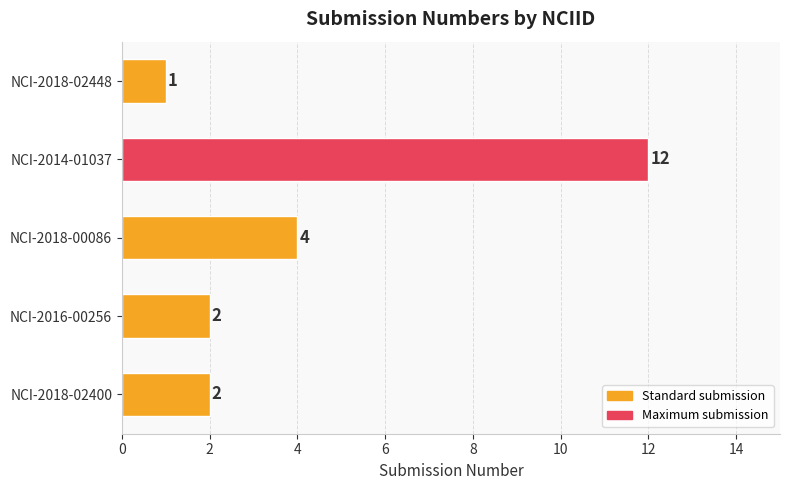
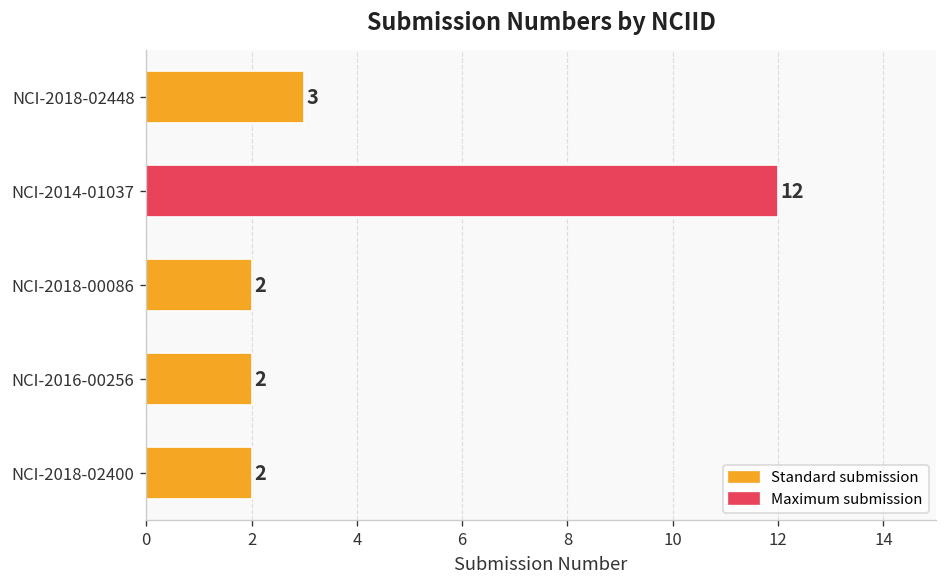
NCI-2018-02448: 1 -> 3
NCI-2018-00086: 4 -> 2
